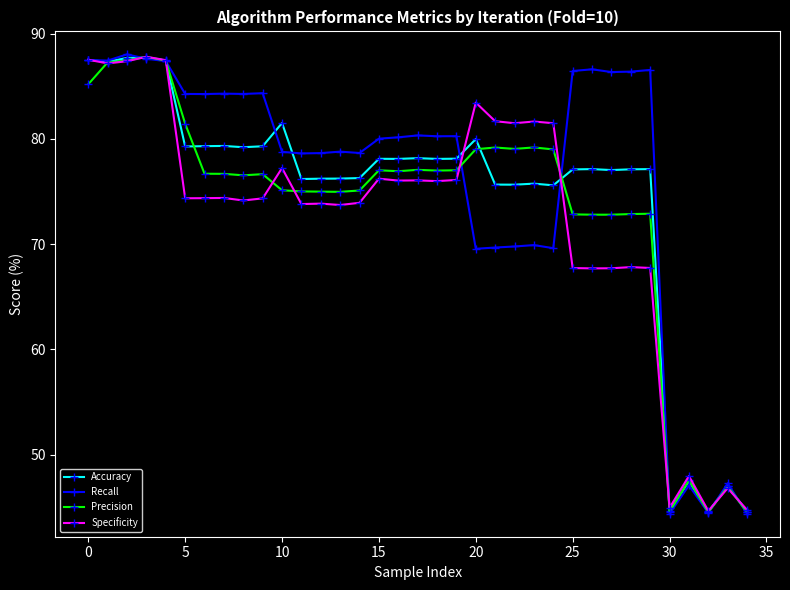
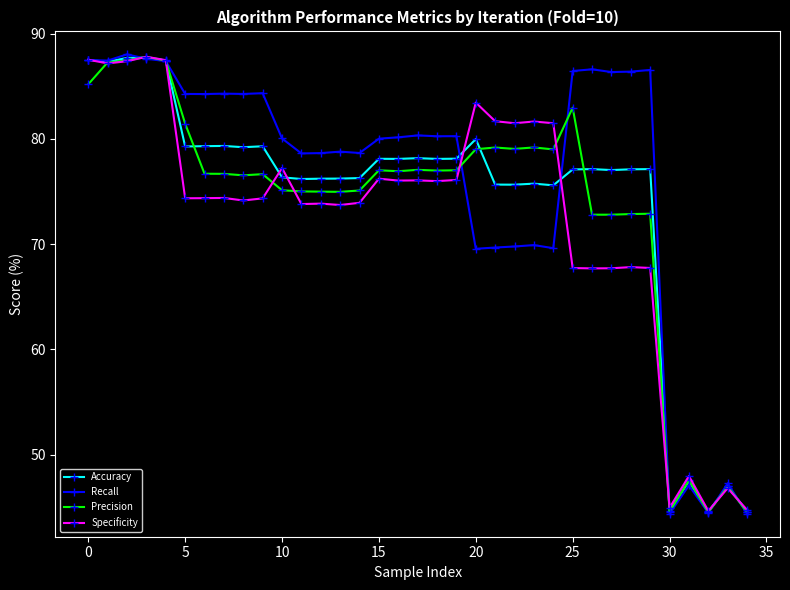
Accuracy, 10: 81.5 -> 76.4
Recall, 10: 78.8 -> 80.0
Precision, 25: 72.8 -> 83.0
